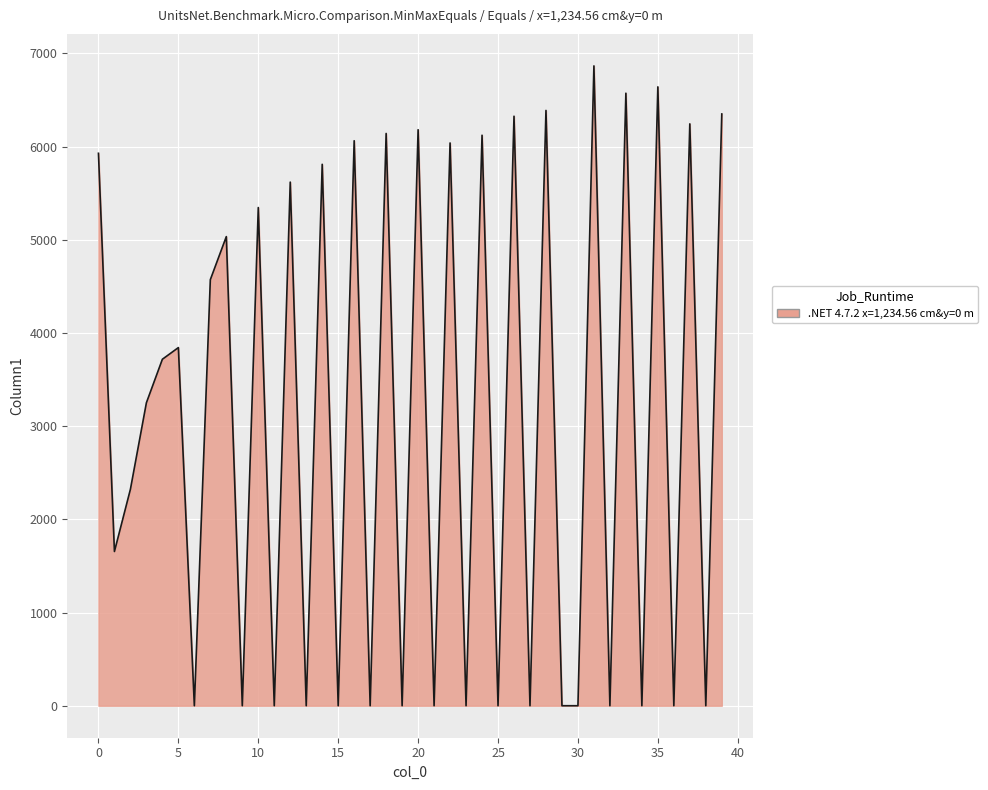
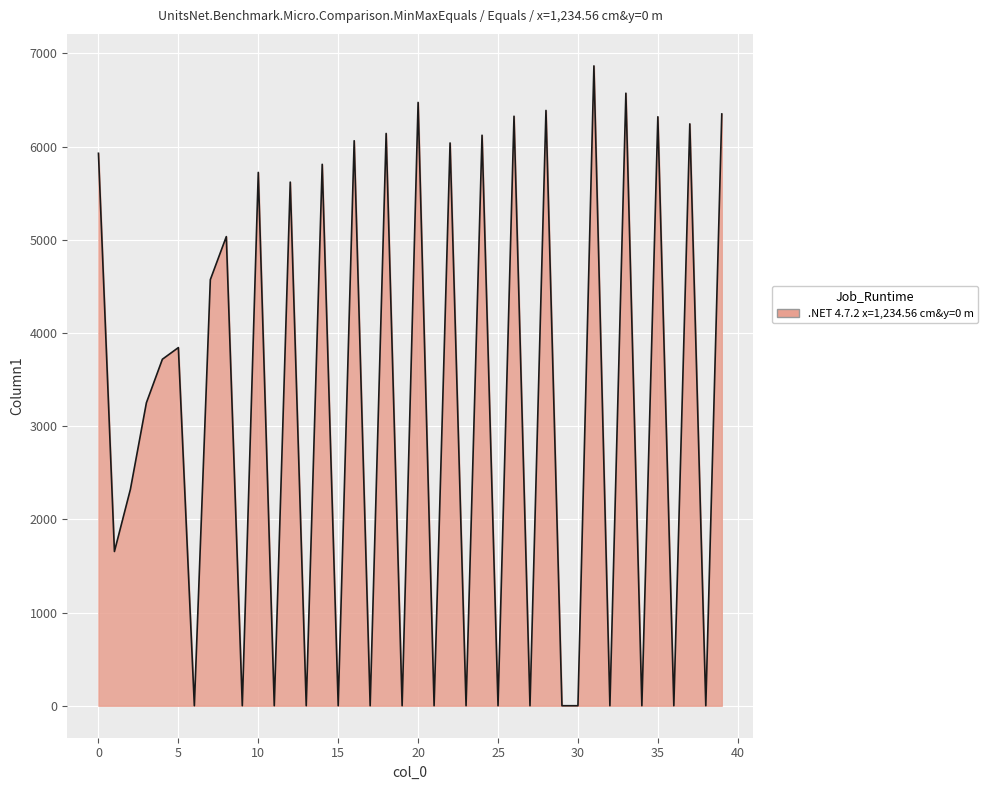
10: 5300 -> 5700
20: 6200 -> 6500
35: 6600 -> 6300
